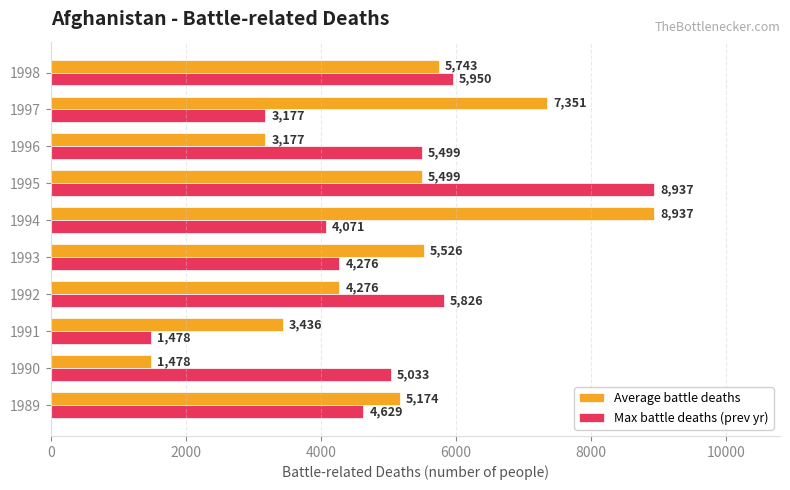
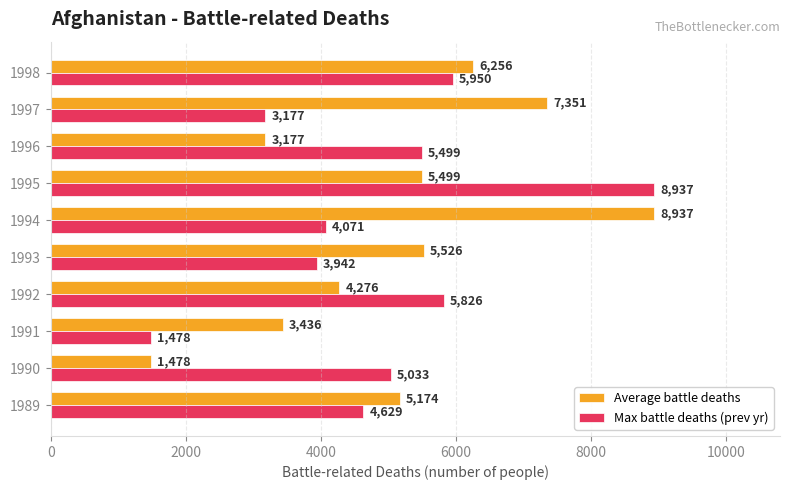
Average battle deaths, 1998: 5,743 -> 6,256
Max battle deaths (prev yr), 1993: 4,276 -> 3,942
